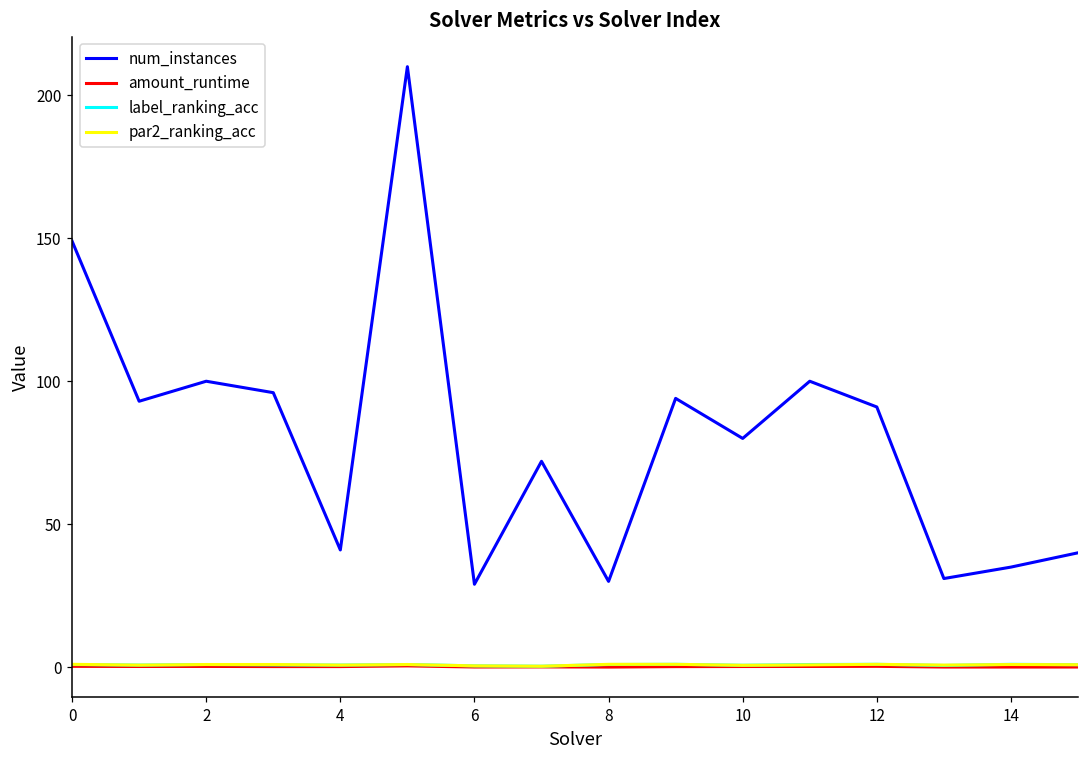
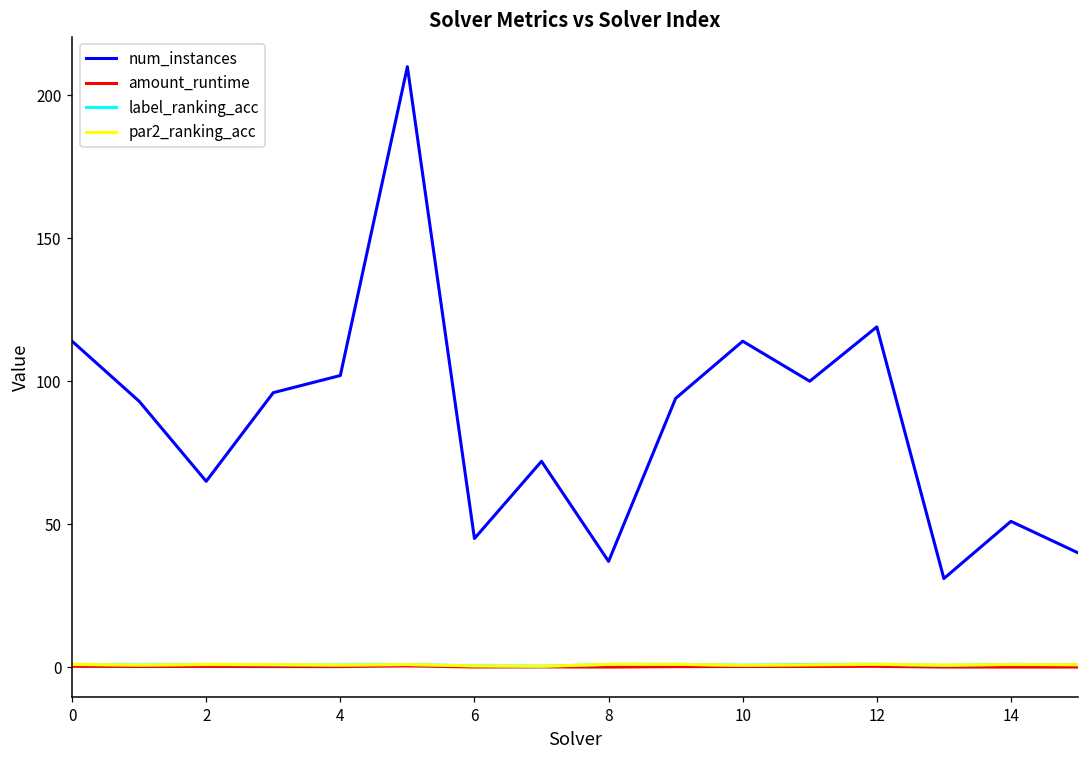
num_instances, 0: 149 -> 114
num_instances, 2: 100 -> 65
num_instances, 4: 41 -> 102
num_instances, 6: 29 -> 45
num_instances, 8: 30 -> 37
num_instances, 10: 80 -> 114
num_instances, 12: 91 -> 119
num_instances, 14: 35 -> 51
